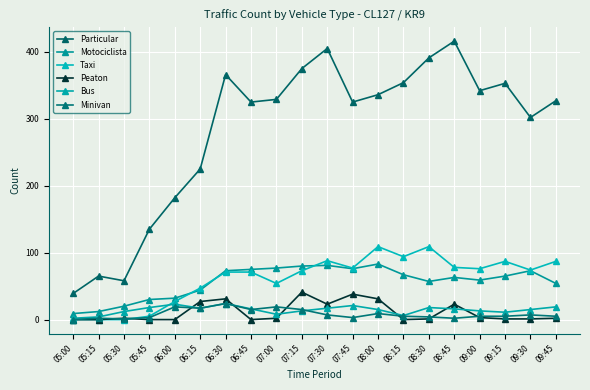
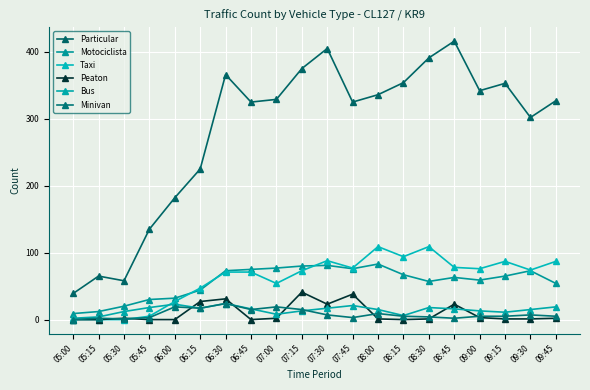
Peaton, 08:00: 30 -> 0
